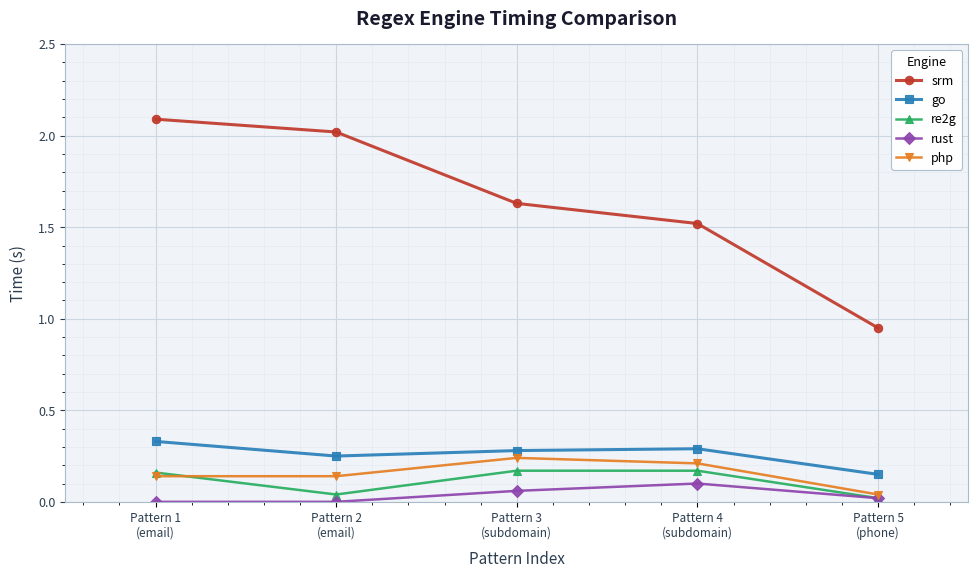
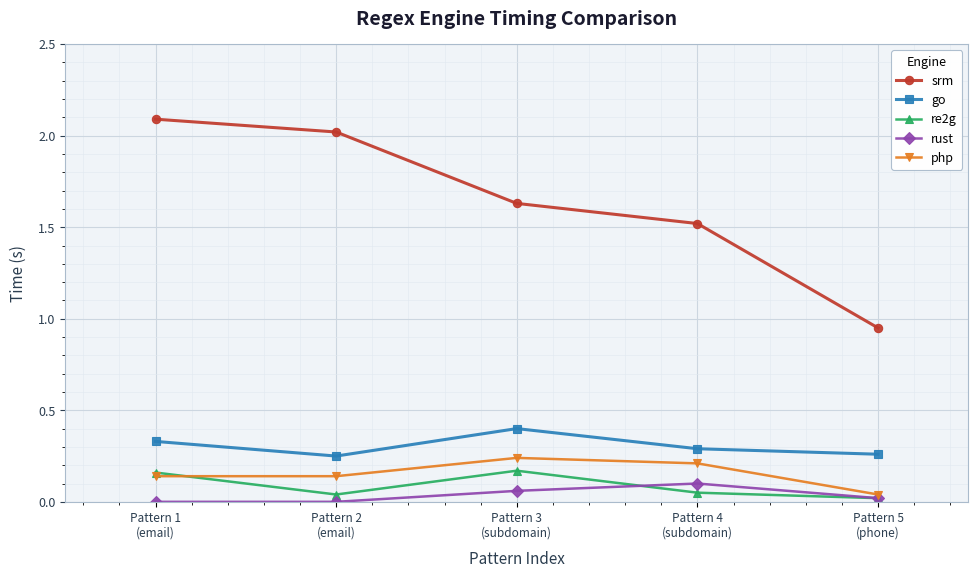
go, Pattern 3 (subdomain): 0.28 -> 0.40
re2g, Pattern 4 (subdomain): 0.17 -> 0.05
go, Pattern 5 (phone): 0.15 -> 0.26
